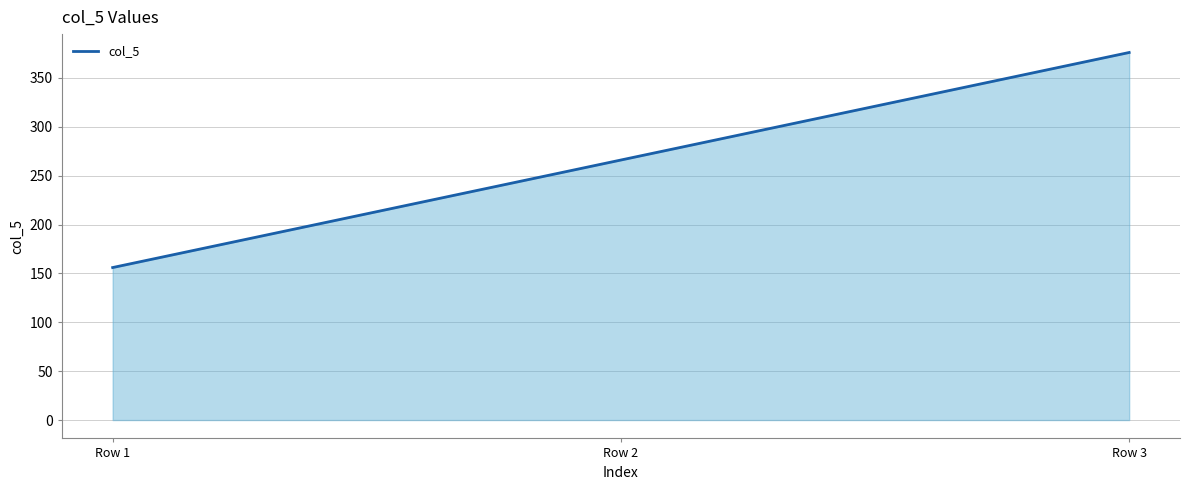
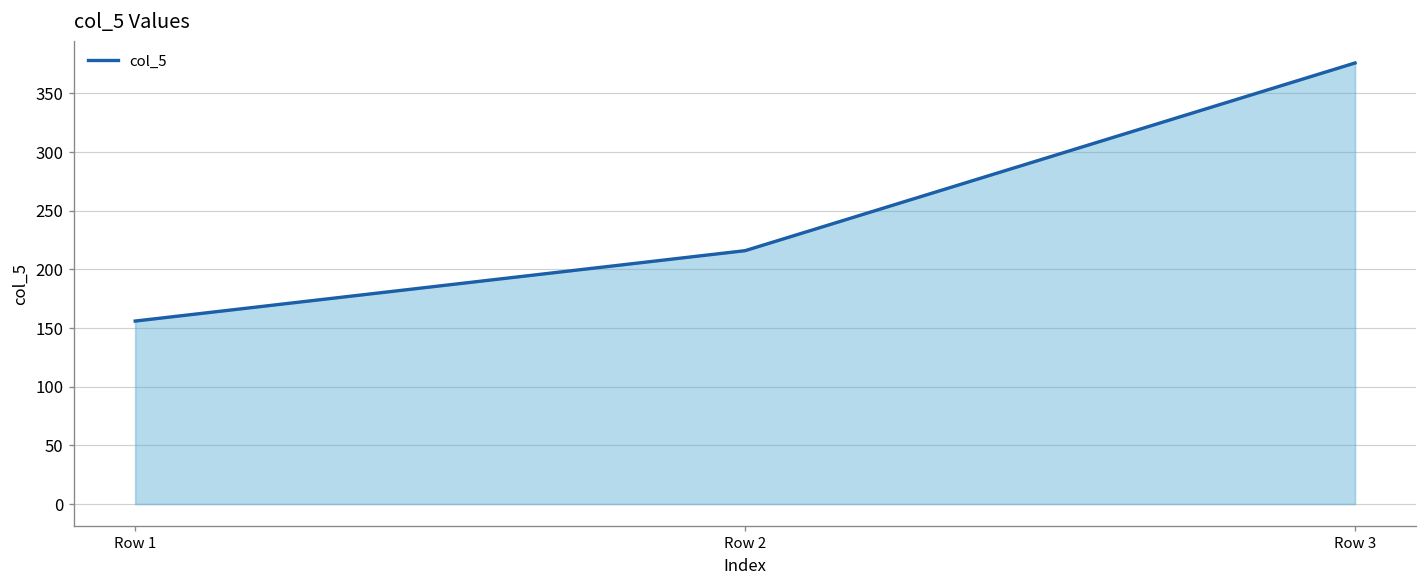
Row 2: 270 -> 220
